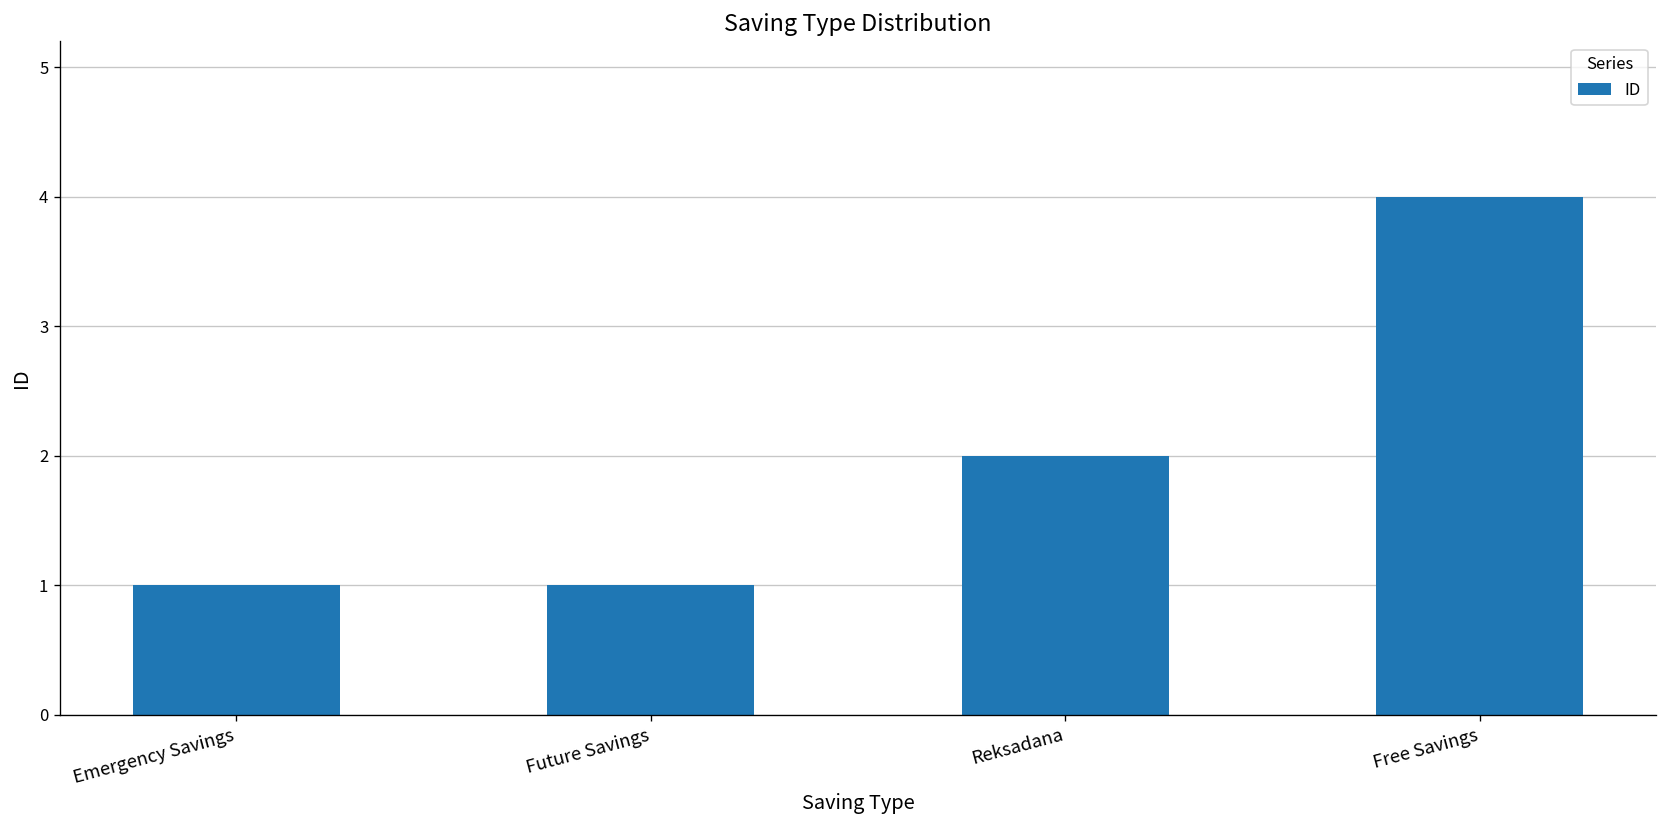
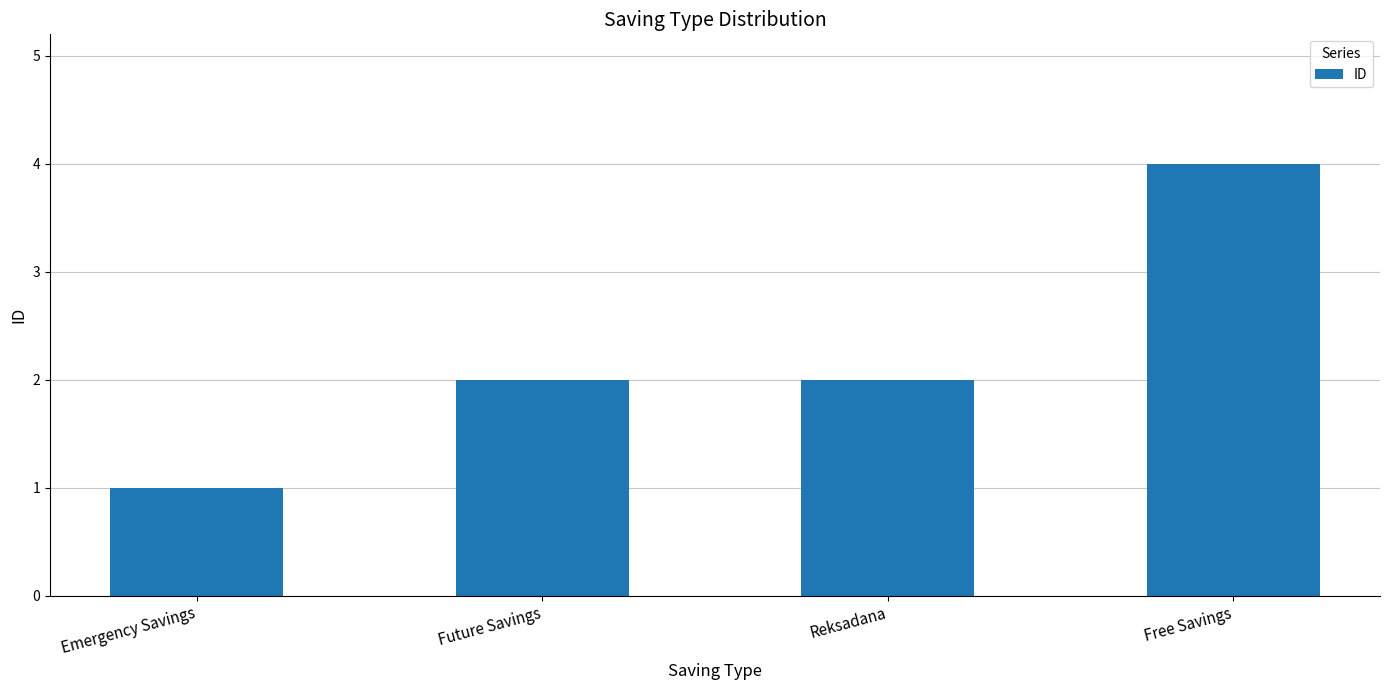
Future Savings: 1 -> 2
